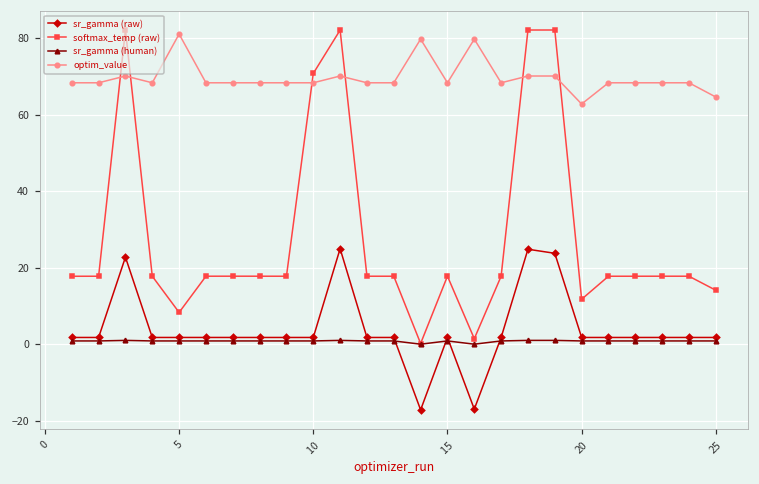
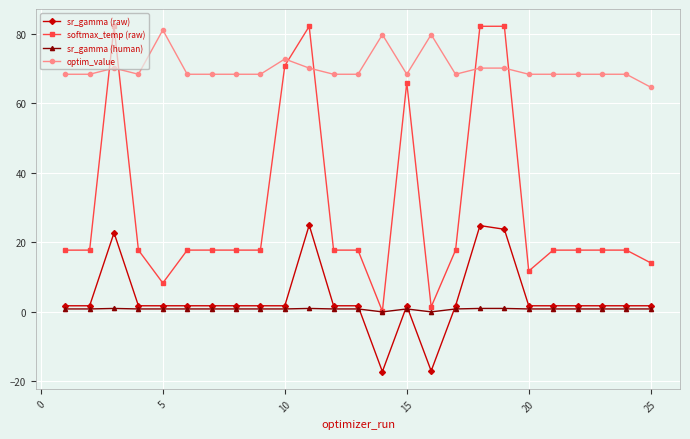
optim_value, 10: 68 -> 73
softmax_temp (raw), 15: 18 -> 66
optim_value, 20: 63 -> 68
